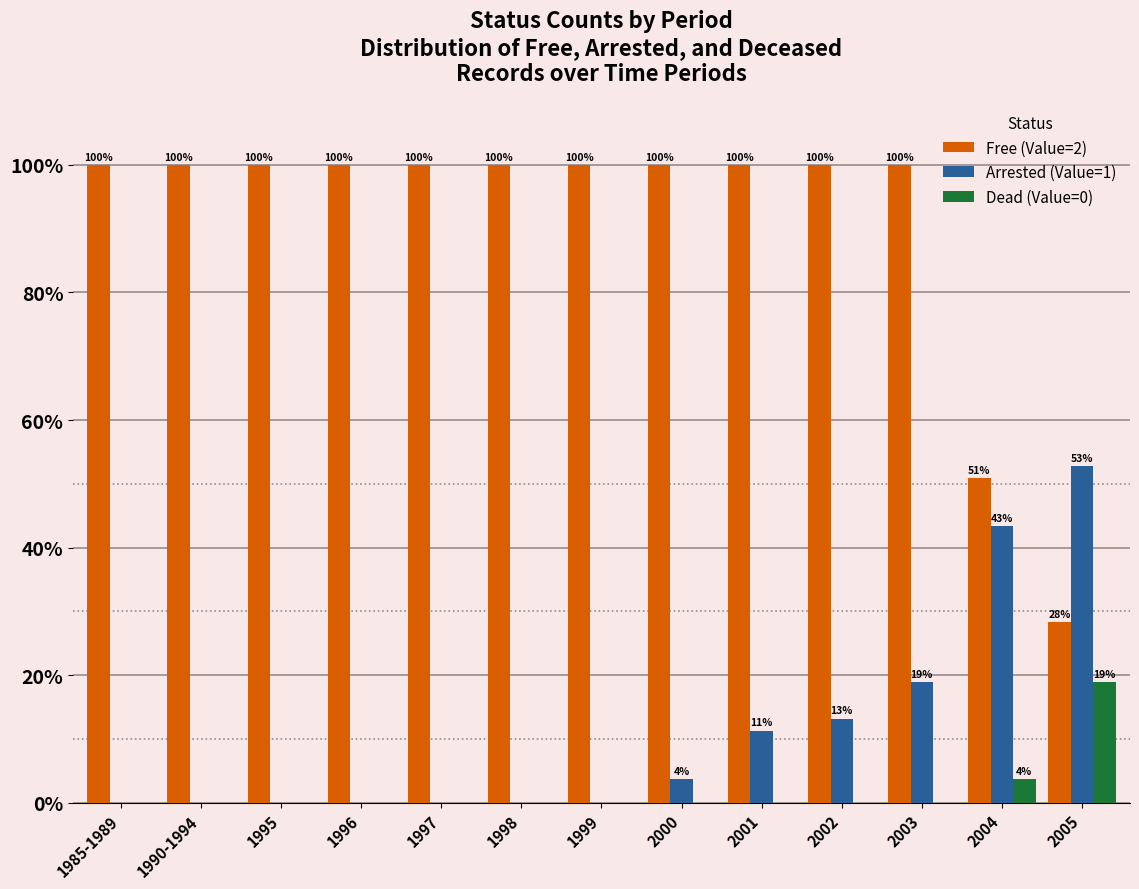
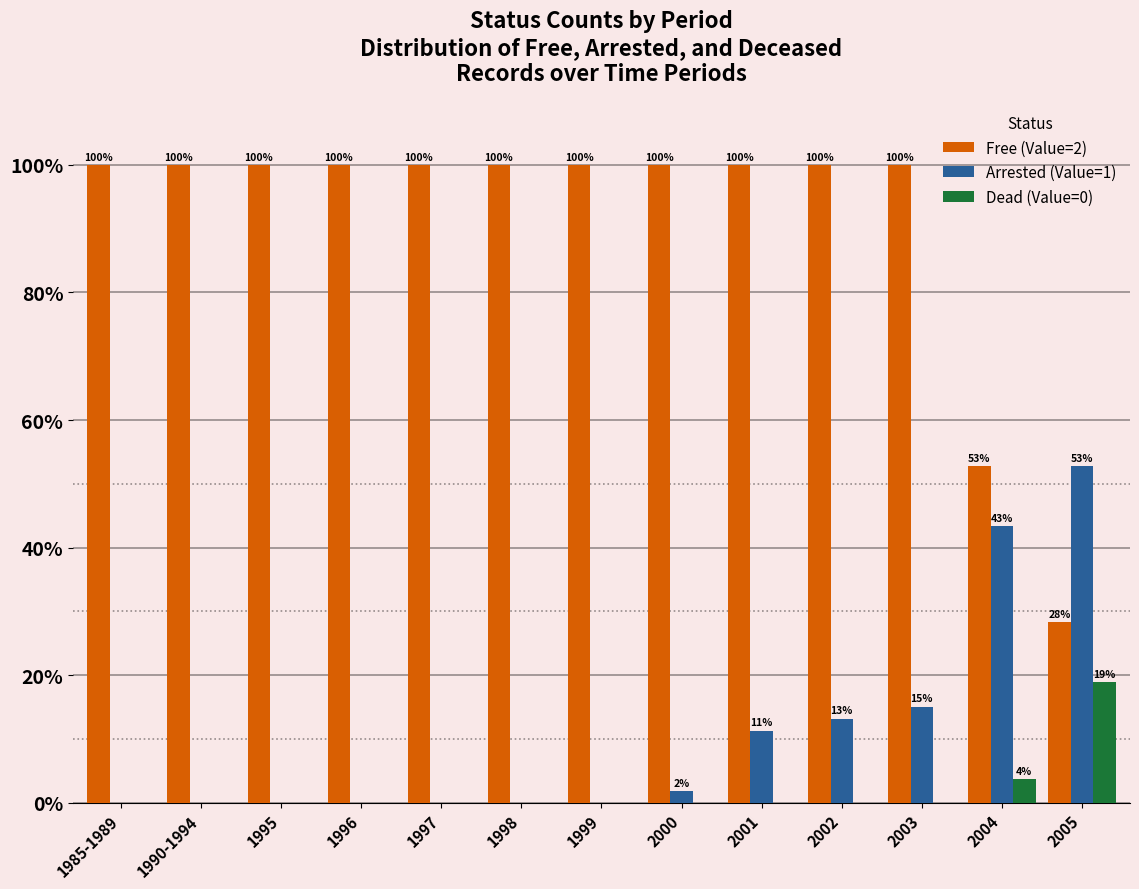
Arrested (Value=1), 2000: 4% -> 2%
Arrested (Value=1), 2003: 19% -> 15%
Free (Value=2), 2004: 51% -> 53%
